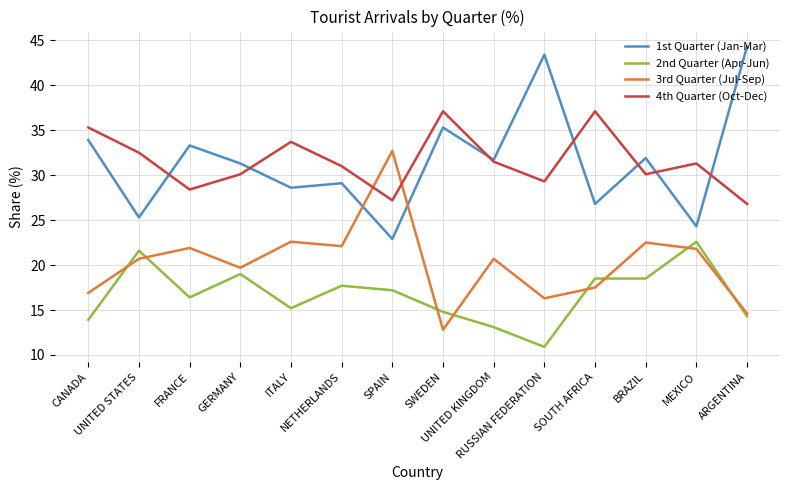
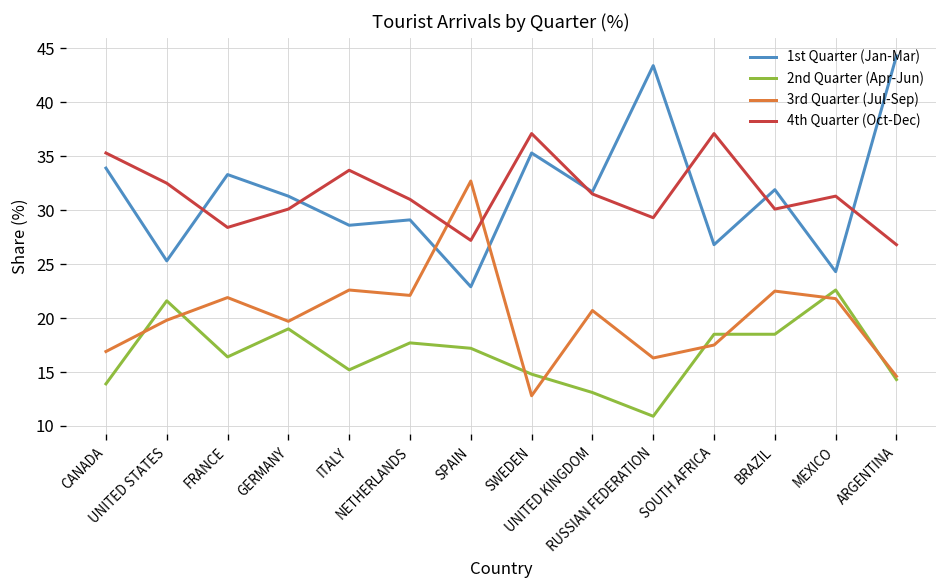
3rd Quarter (Jul-Sep), UNITED STATES: 21 -> 20
